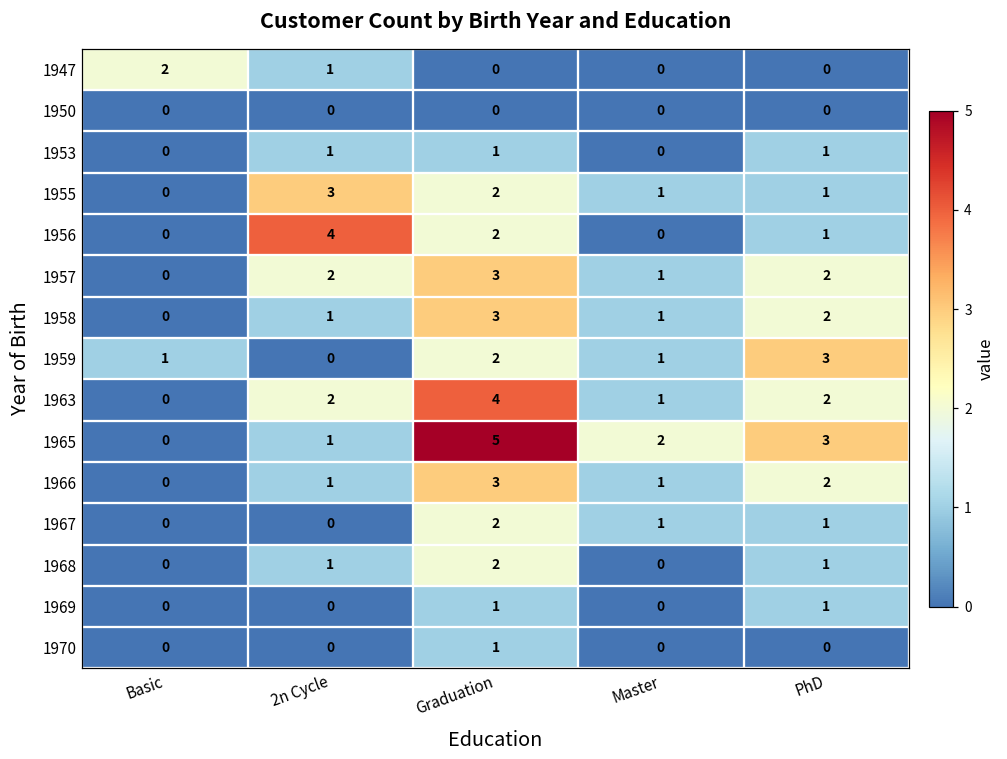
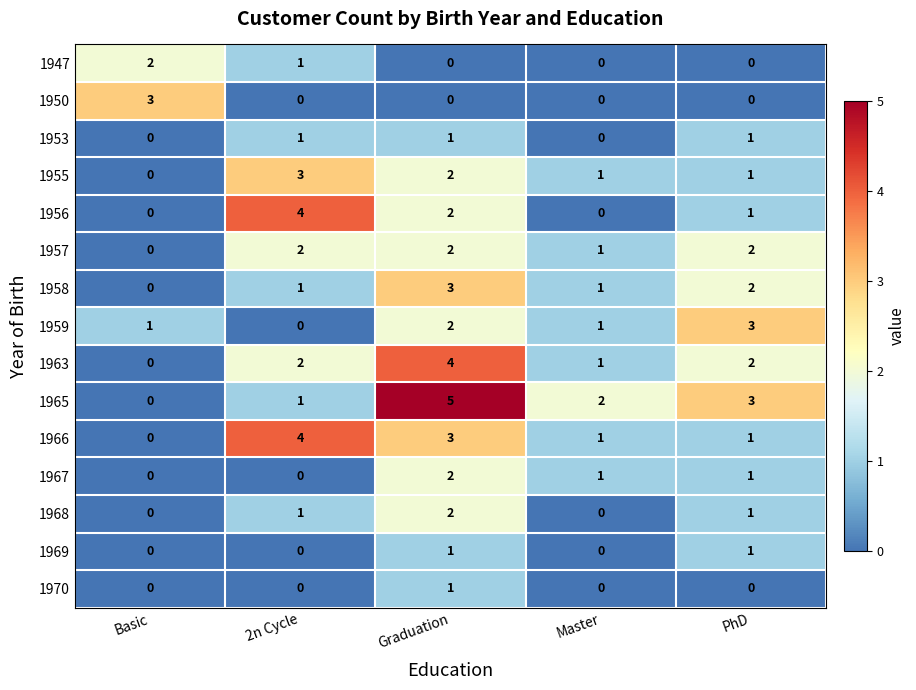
1950, Basic: 0 -> 3
1957, Graduation: 3 -> 2
1966, 2n Cycle: 1 -> 4
1966, PhD: 2 -> 1
